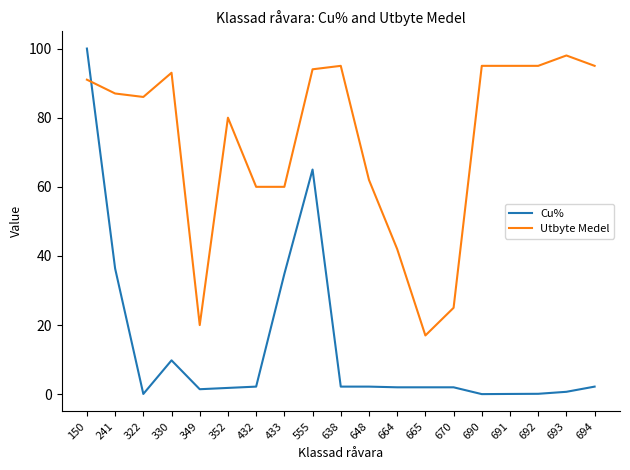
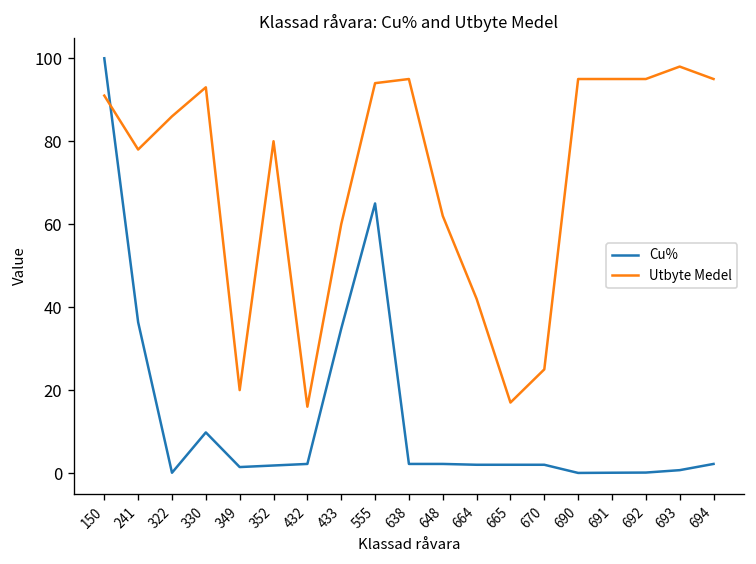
Utbyte Medel, 241: 87 -> 78
Utbyte Medel, 432: 60 -> 16
